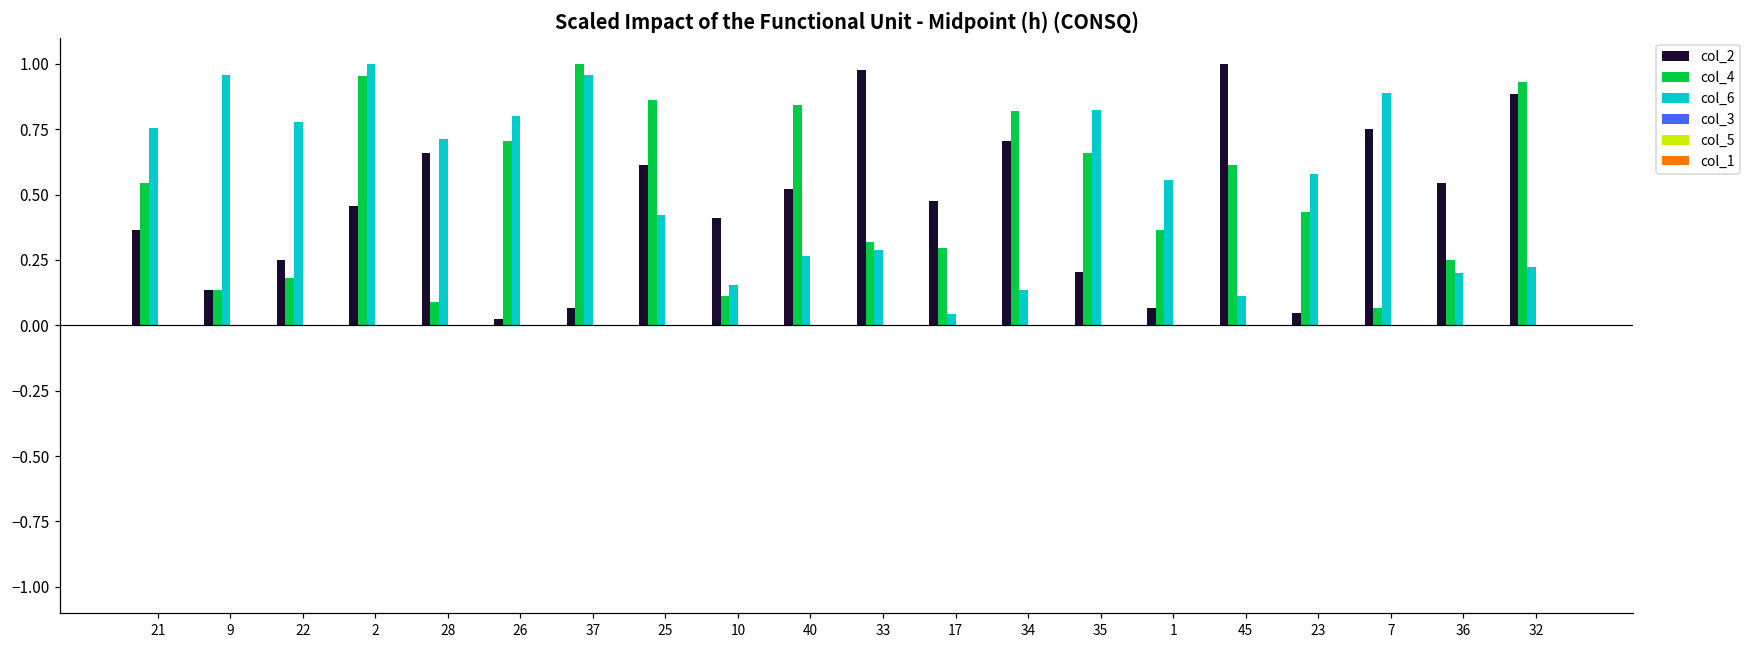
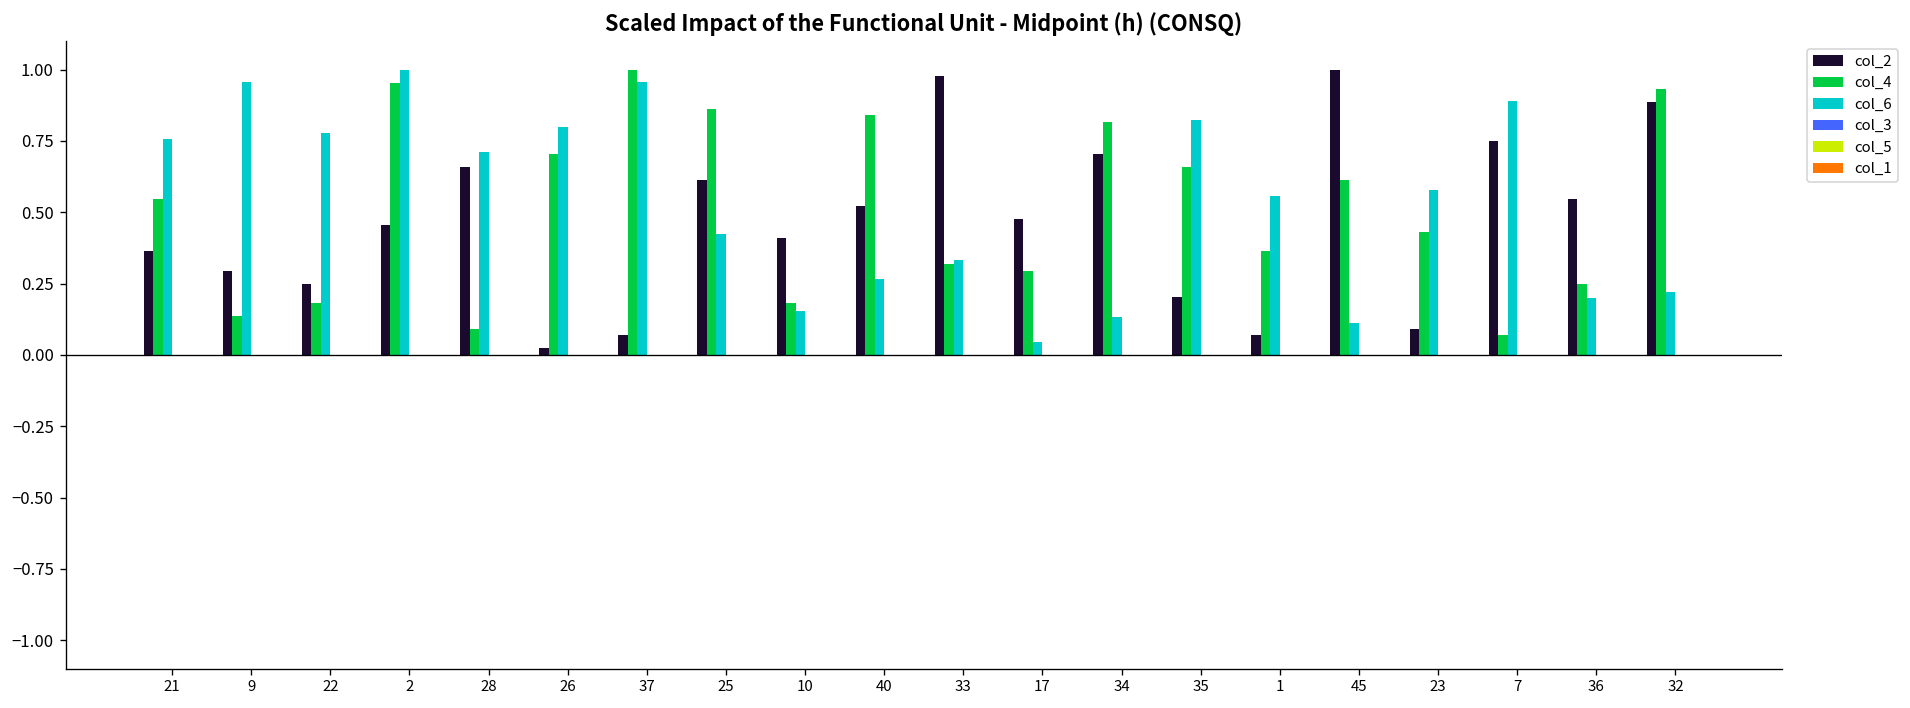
col_2, 9: 0.14 -> 0.30
col_4, 10: 0.11 -> 0.18
col_6, 33: 0.29 -> 0.33
col_2, 23: 0.05 -> 0.09
